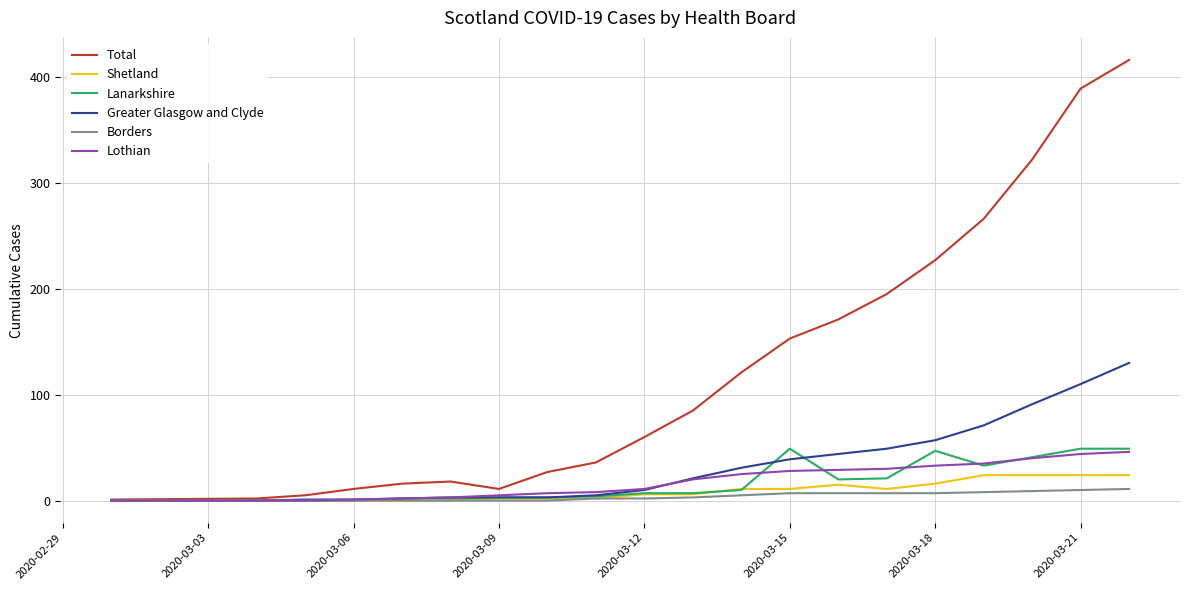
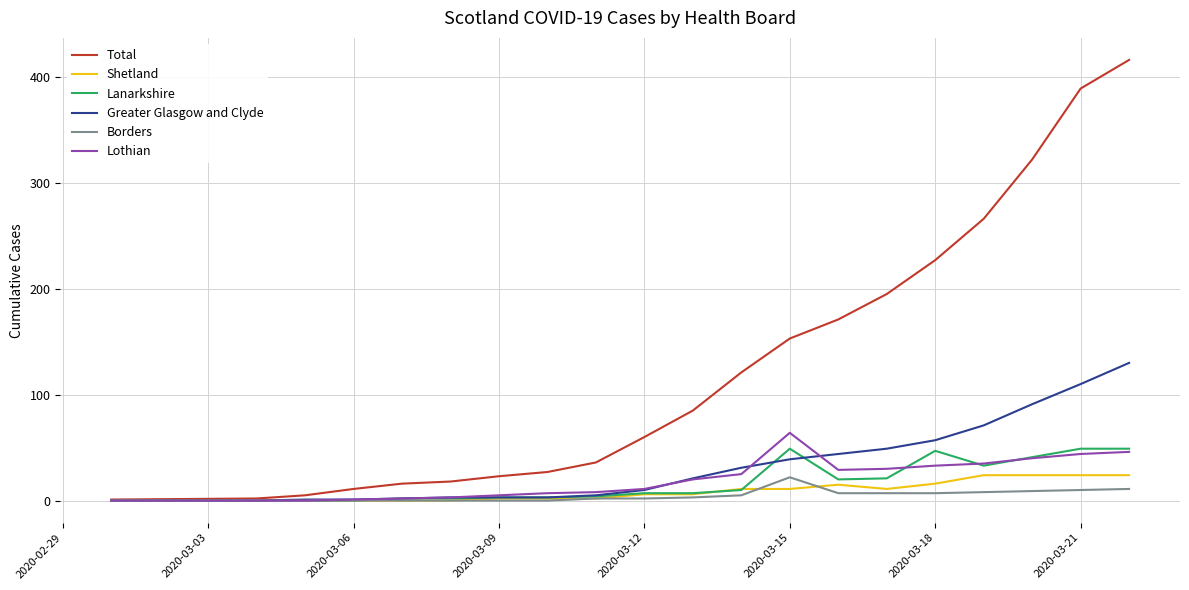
Total, 2020-03-09: 11 -> 23
Borders, 2020-03-15: 7 -> 22
Lothian, 2020-03-15: 28 -> 64
